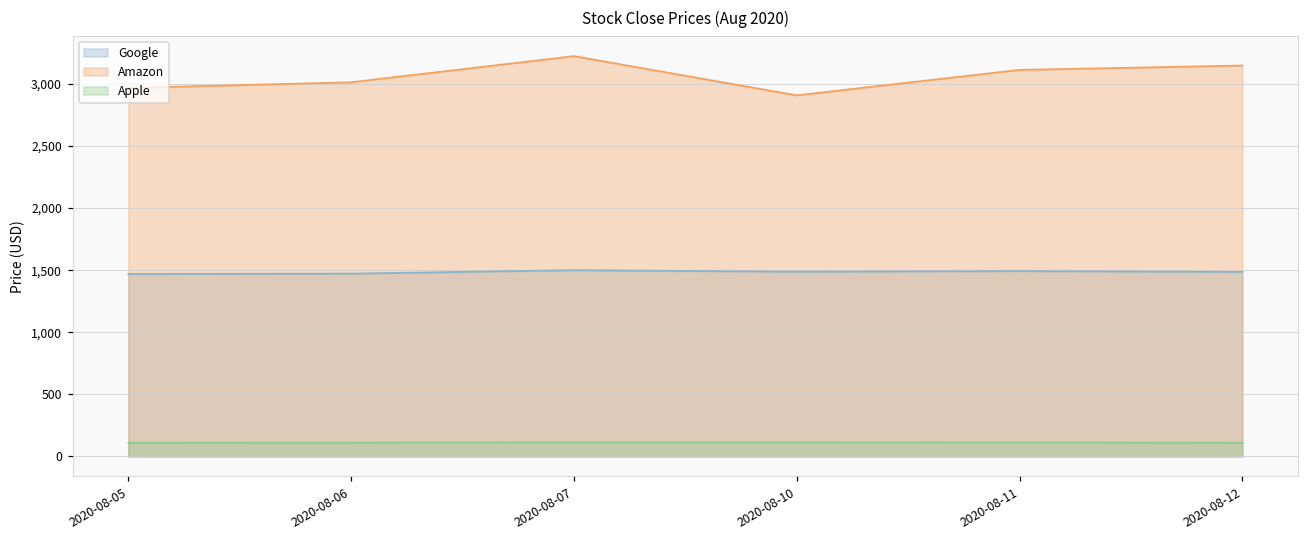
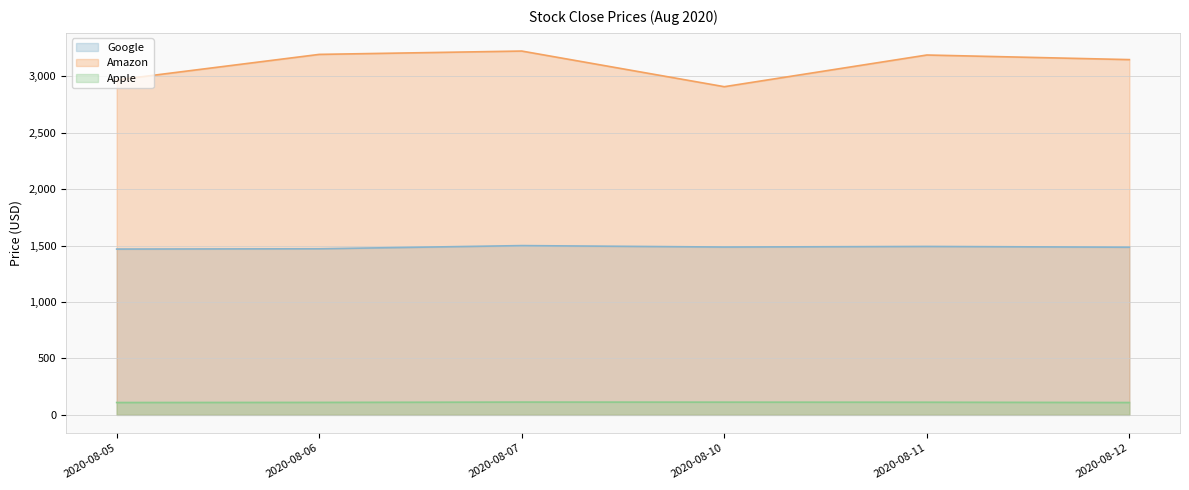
Amazon, 2020-08-06: 3,010 -> 3,190
Amazon, 2020-08-11: 3,110 -> 3,190
